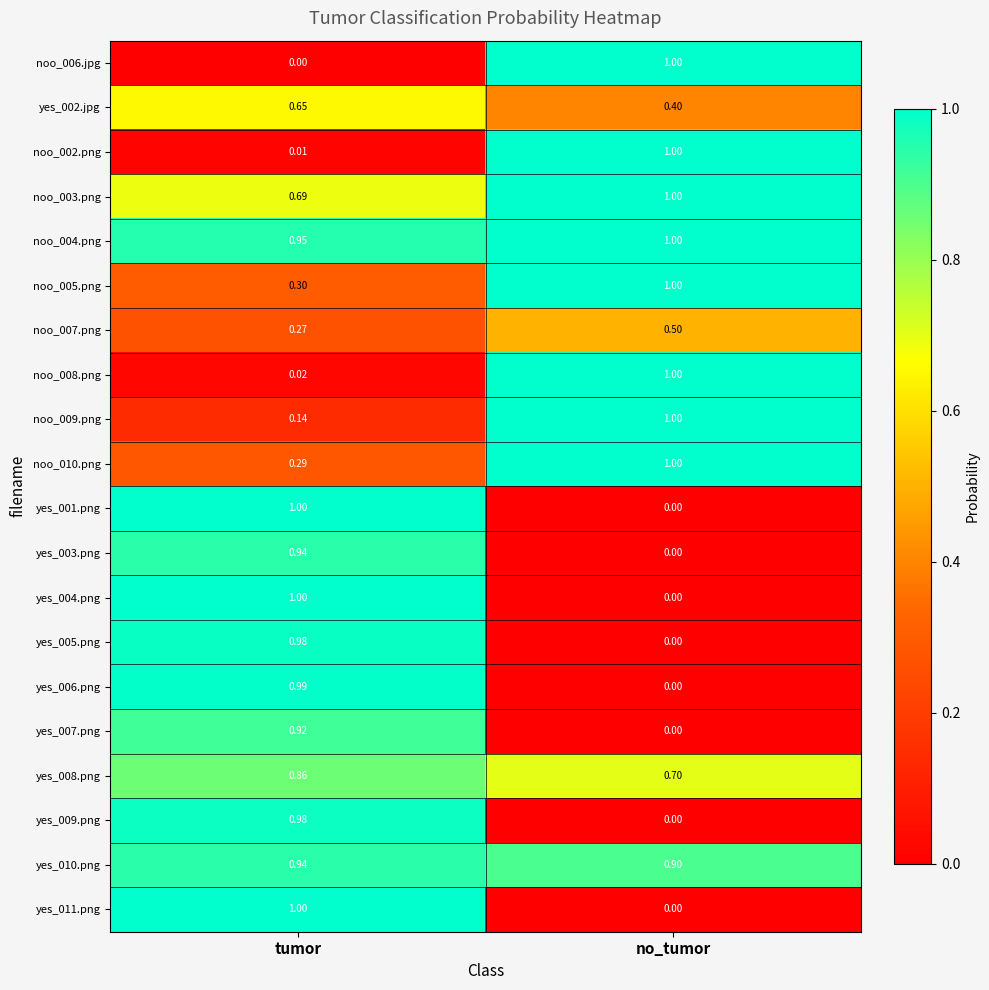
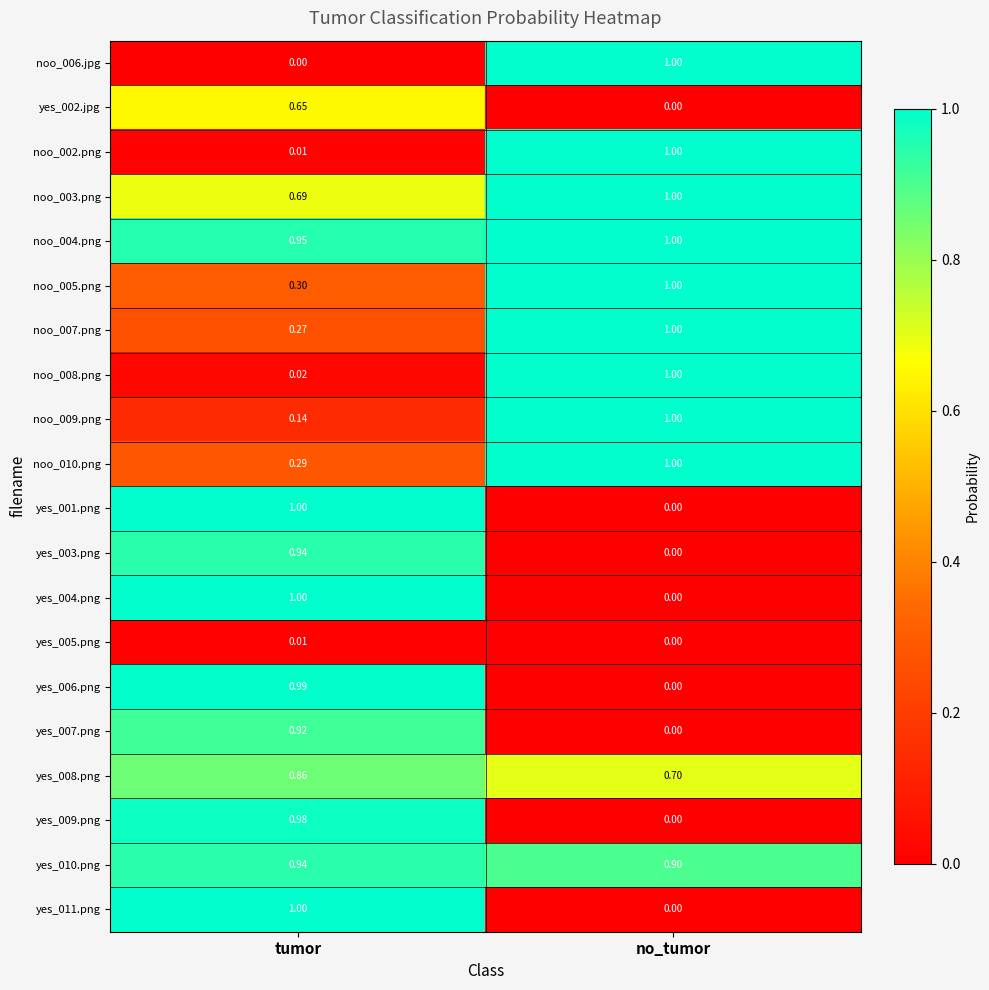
yes_002.jpg, no_tumor: 0.40 -> 0.00
noo_007.png, no_tumor: 0.50 -> 1.00
yes_005.png, tumor: 0.98 -> 0.01
